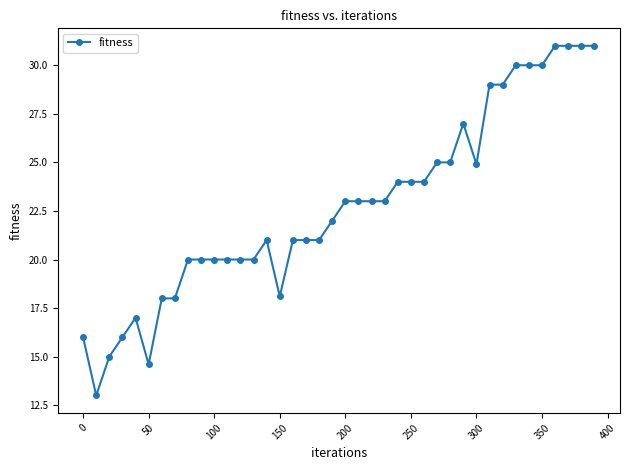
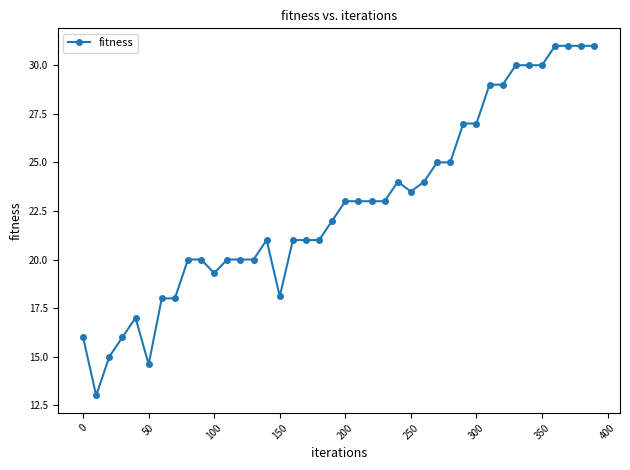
100: 20.0 -> 19.3
250: 24.0 -> 23.5
300: 24.9 -> 27.0
